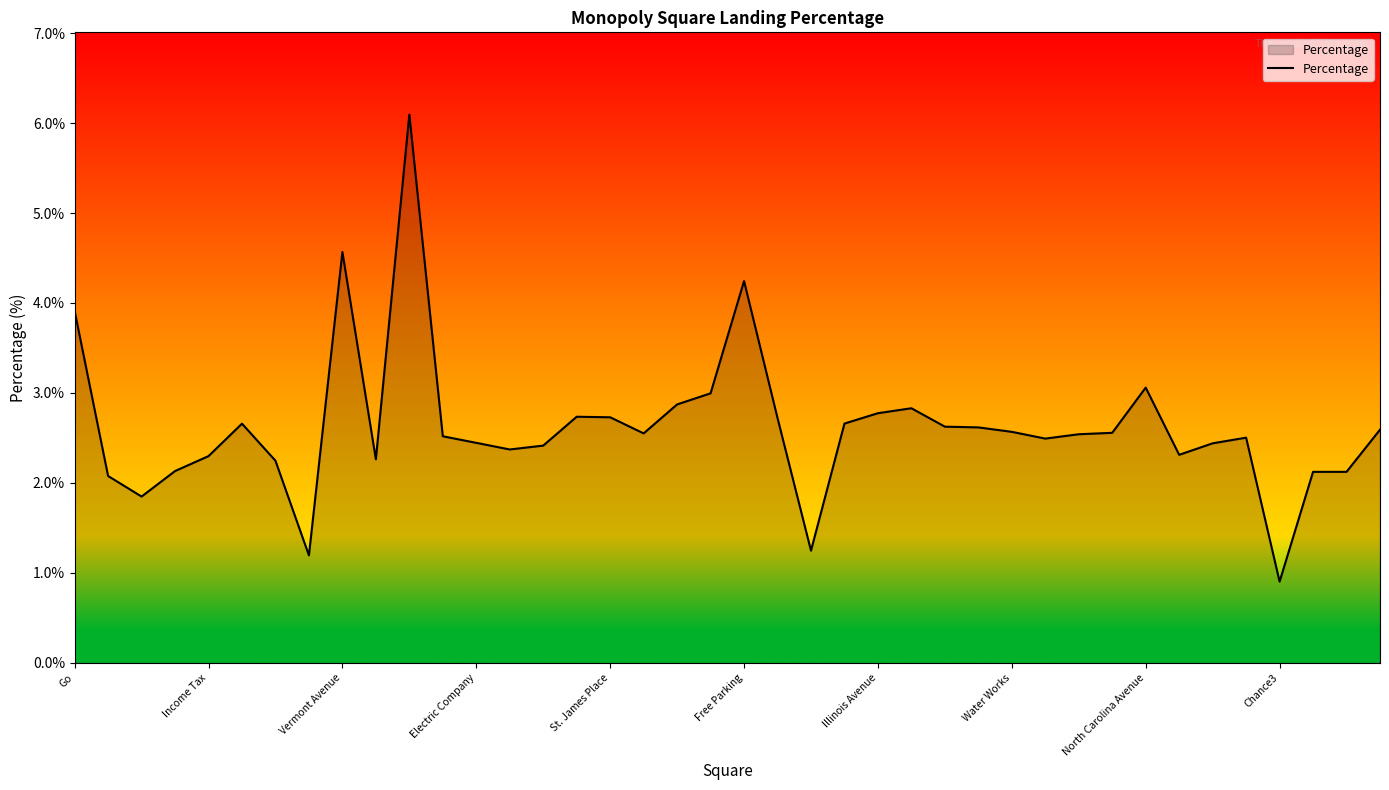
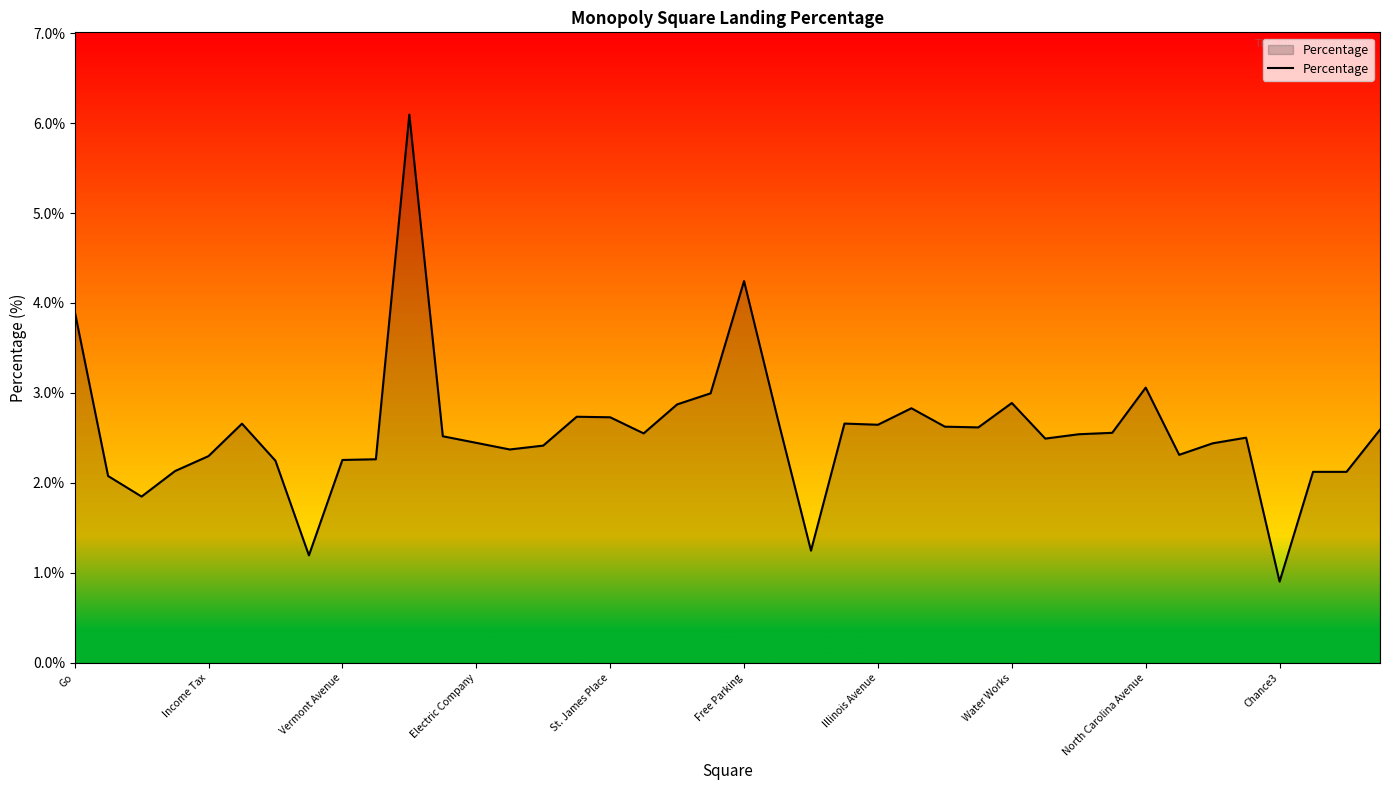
Vermont Avenue: 4.6% -> 2.3%
Illinois Avenue: 2.8% -> 2.6%
Water Works: 2.6% -> 2.9%
